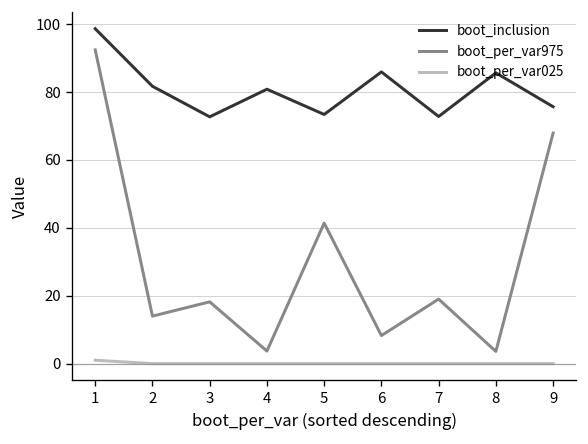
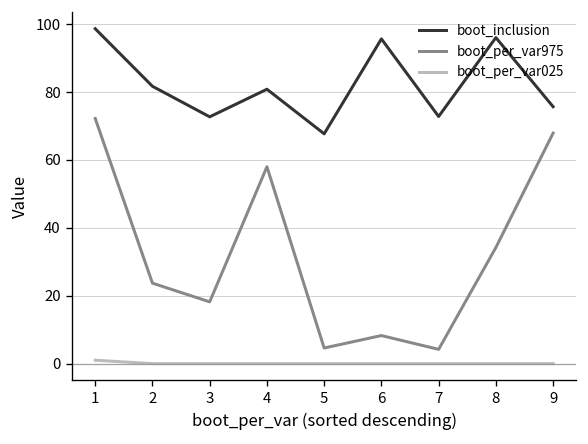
boot_per_var975, 1: 92 -> 72
boot_per_var975, 2: 14 -> 24
boot_per_var975, 4: 4 -> 58
boot_inclusion, 5: 73 -> 68
boot_per_var975, 5: 41 -> 5
boot_inclusion, 6: 86 -> 96
boot_per_var975, 7: 19 -> 4
boot_inclusion, 8: 86 -> 96
boot_per_var975, 8: 4 -> 34
